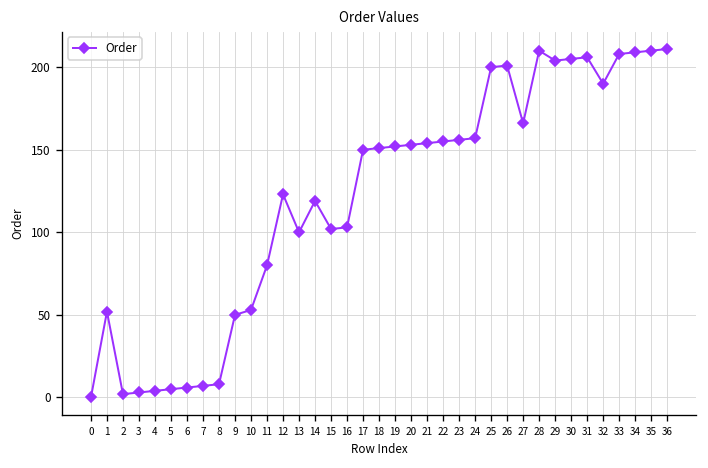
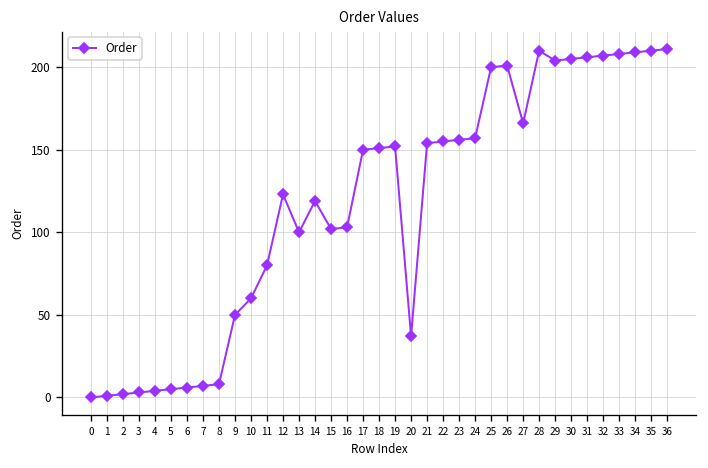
1: 52 -> 1
10: 53 -> 60
20: 153 -> 37
32: 190 -> 207
